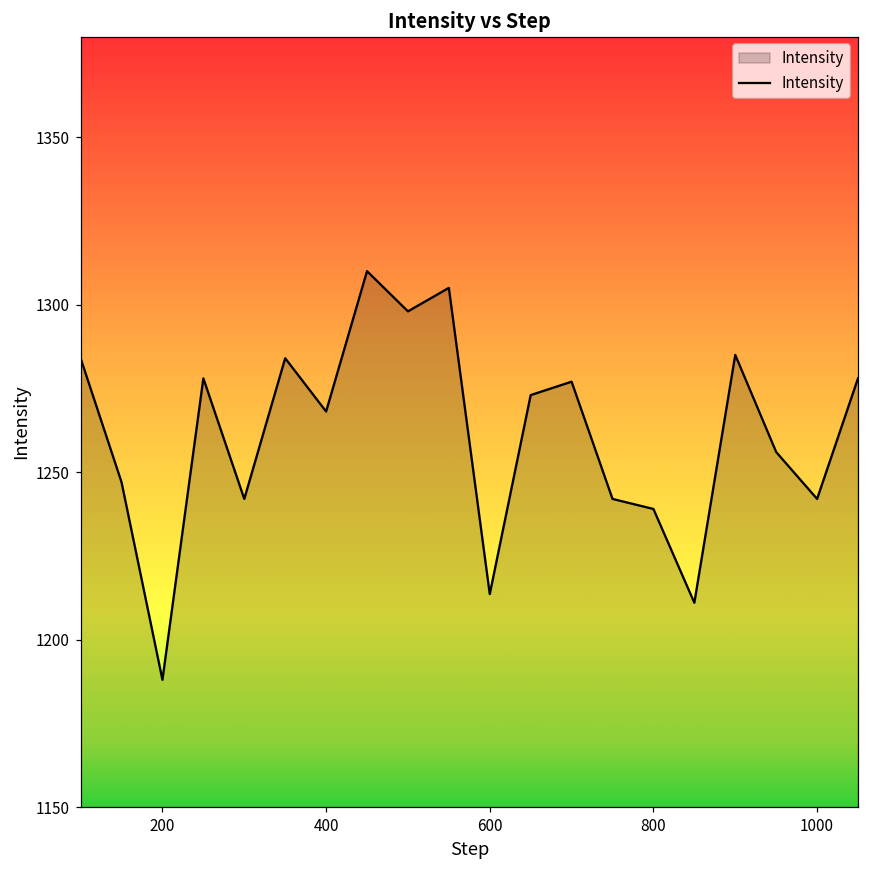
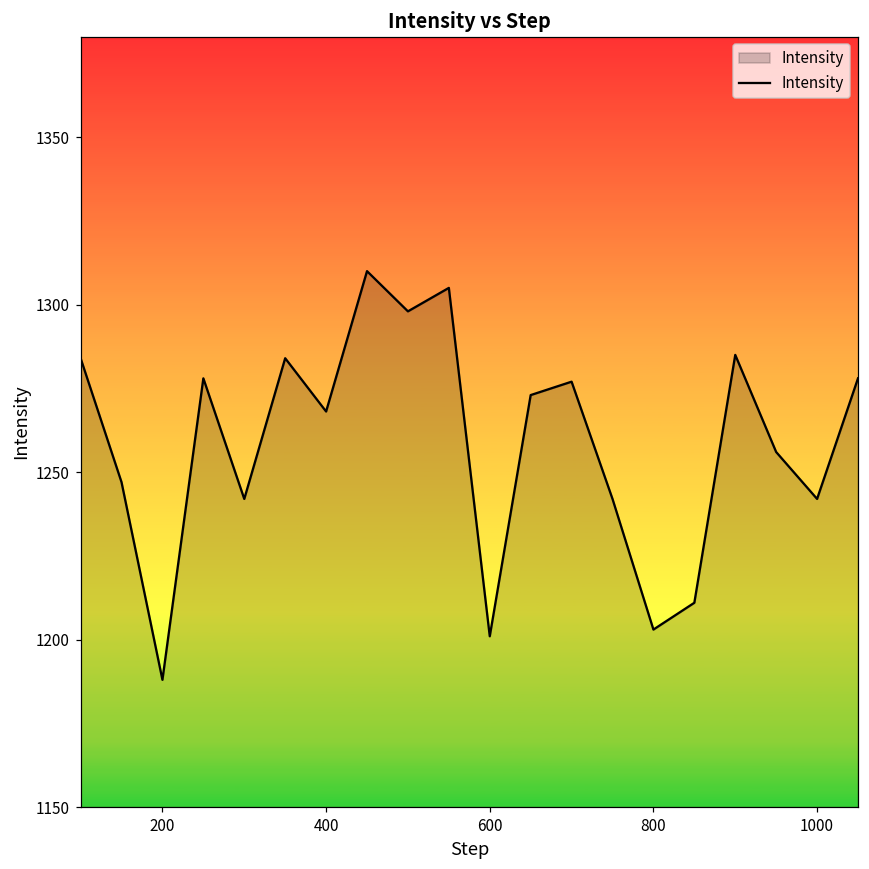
600: 1214 -> 1201
800: 1239 -> 1203
